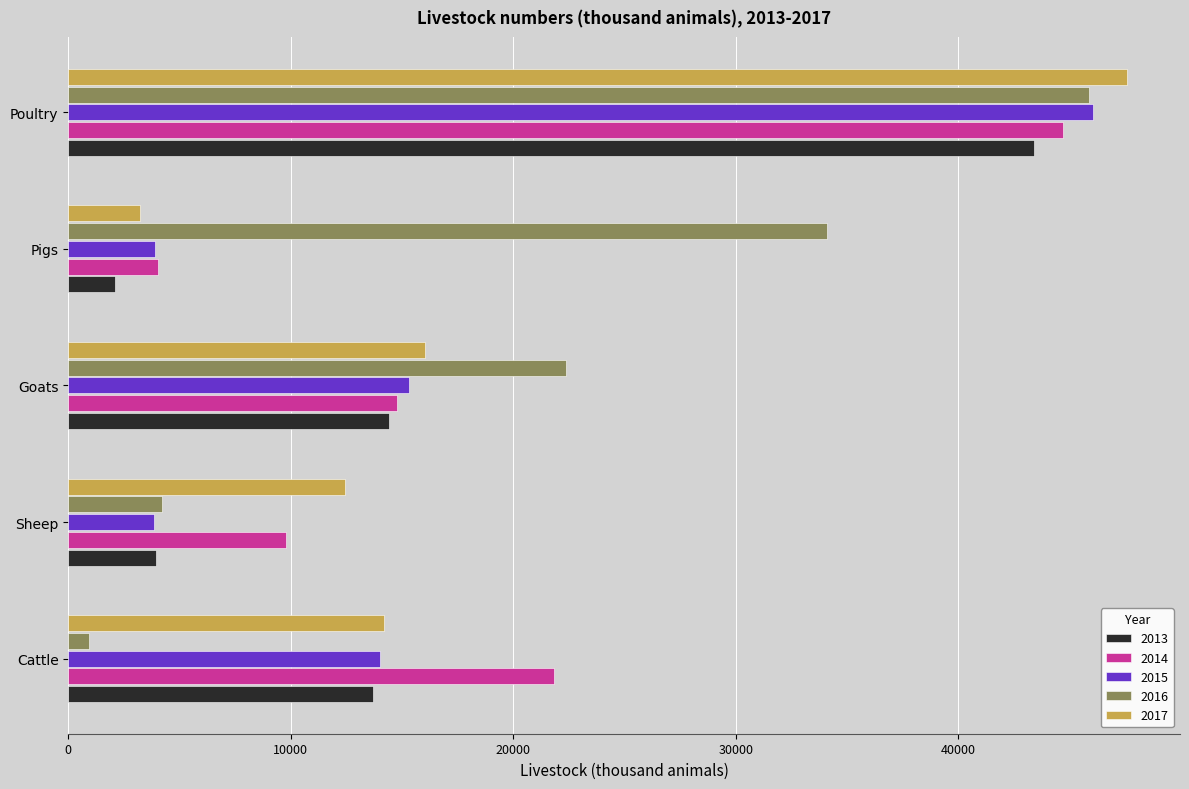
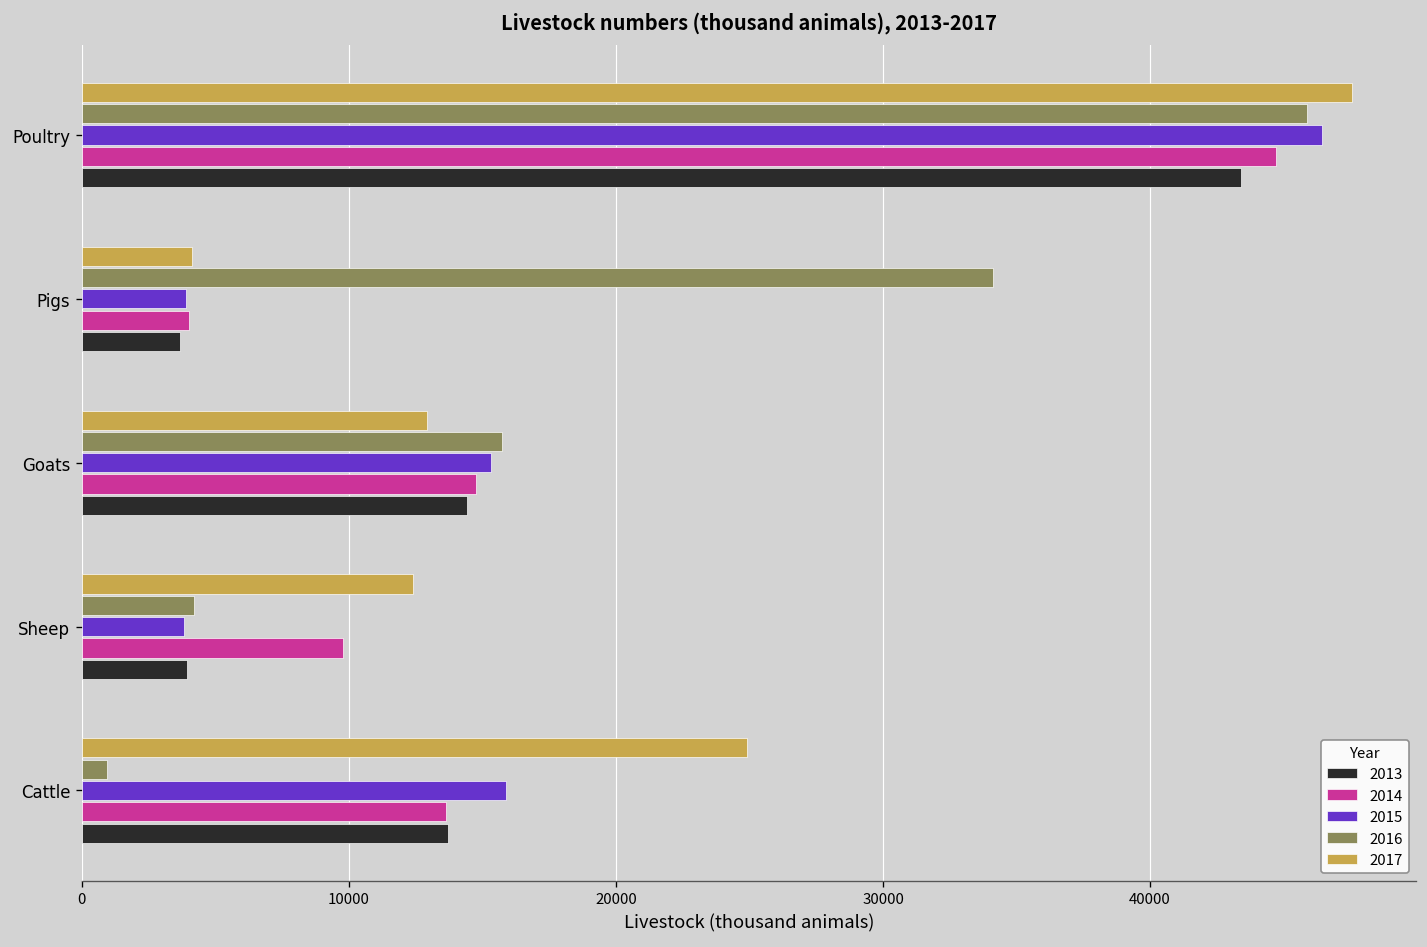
2015, Poultry: 46000 -> 46400
2017, Pigs: 3200 -> 4100
2013, Pigs: 2100 -> 3700
2017, Goats: 16000 -> 12900
2016, Goats: 22400 -> 15700
2017, Cattle: 14200 -> 24900
2015, Cattle: 14000 -> 15900
2014, Cattle: 21800 -> 13600
